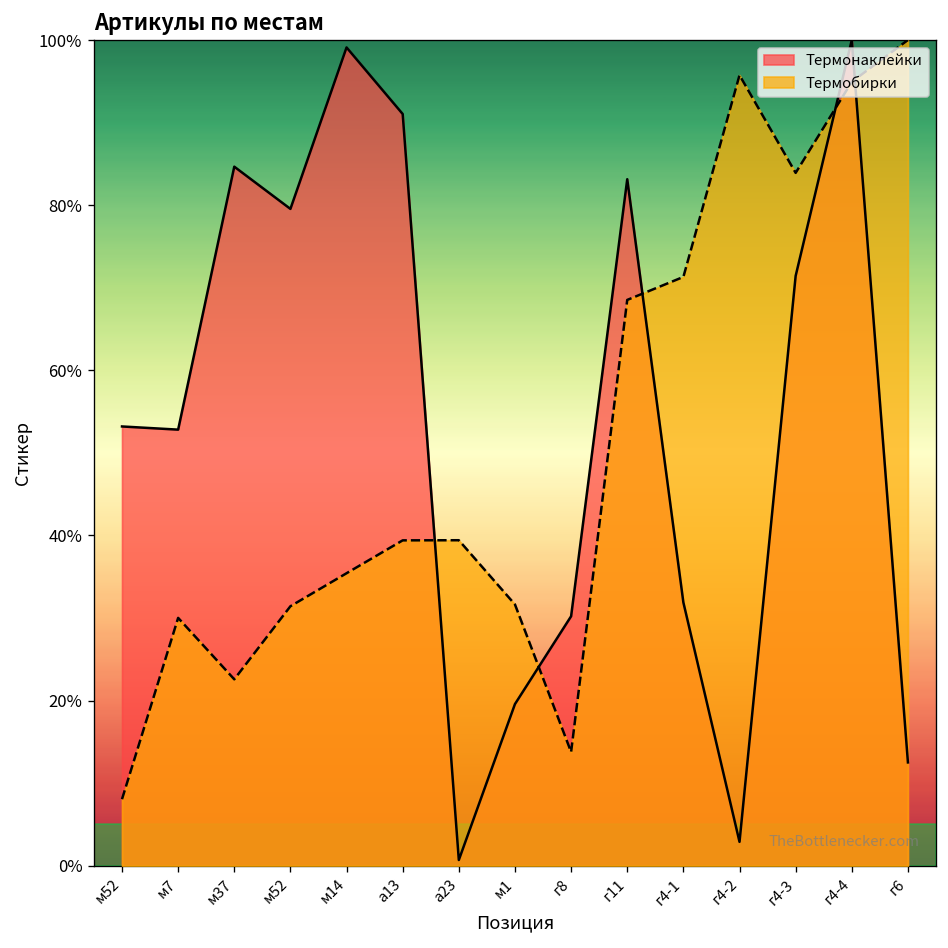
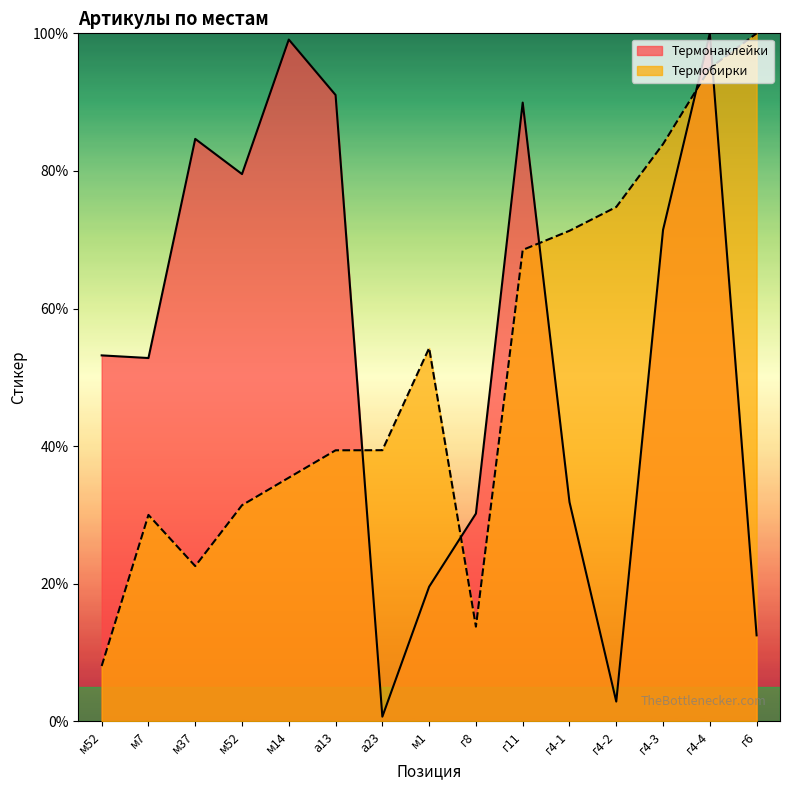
Термобирки, м1: 32% -> 54%
Термонаклейки, г11: 83% -> 90%
Термобирки, г4-2: 96% -> 75%
